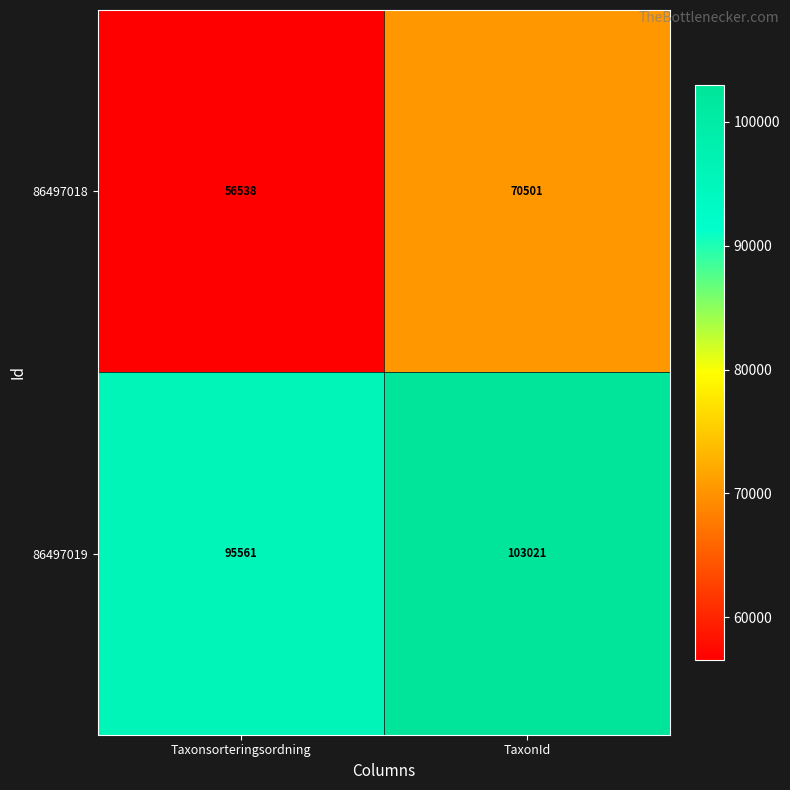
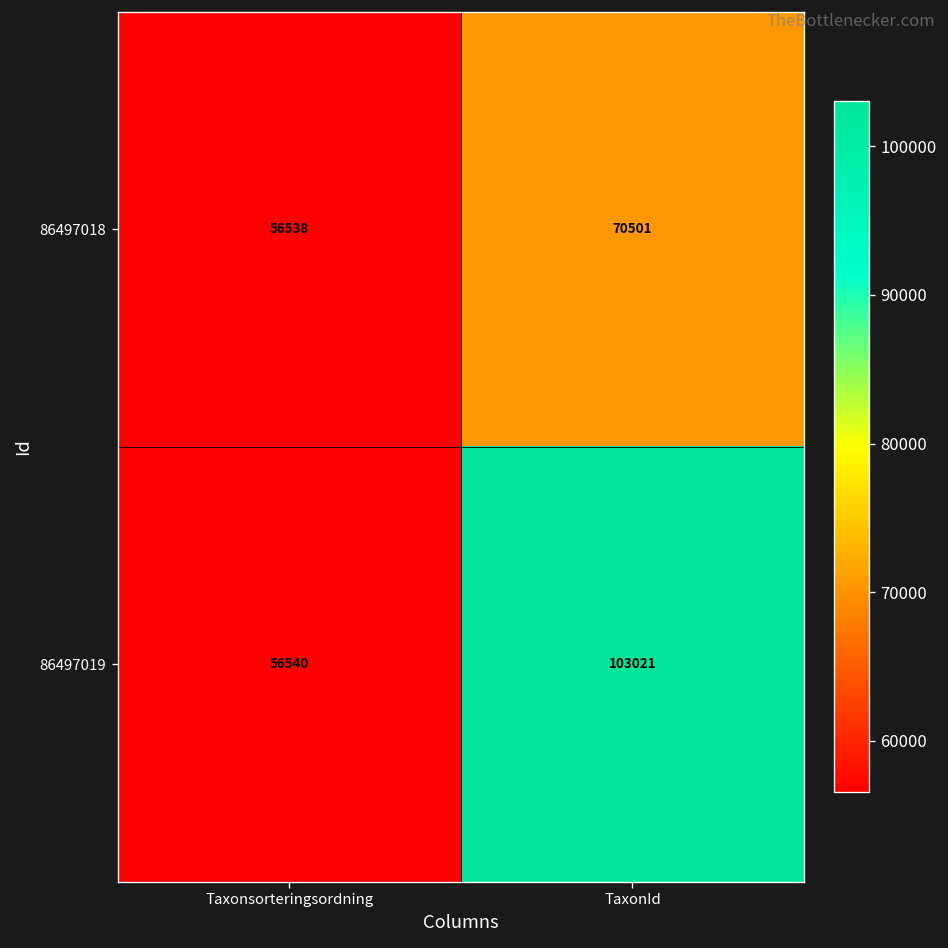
86497019, Taxonsorteringsordning: 95561 -> 56540
